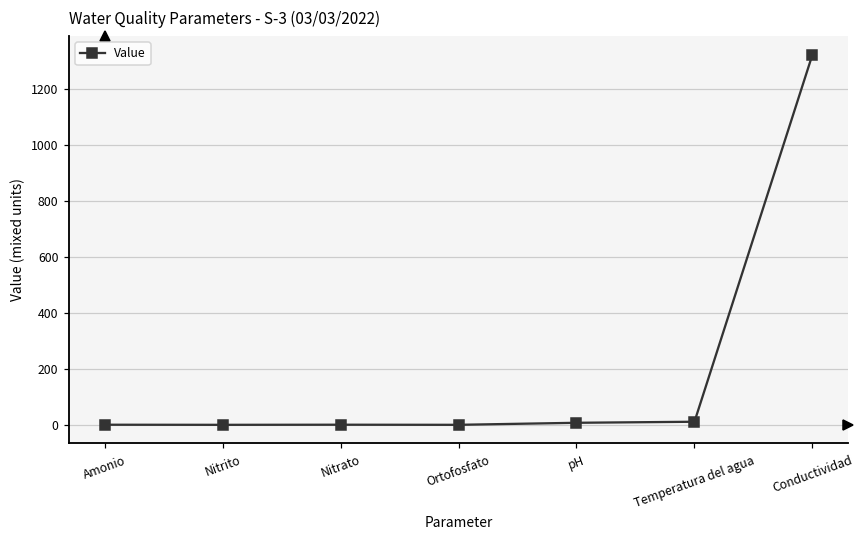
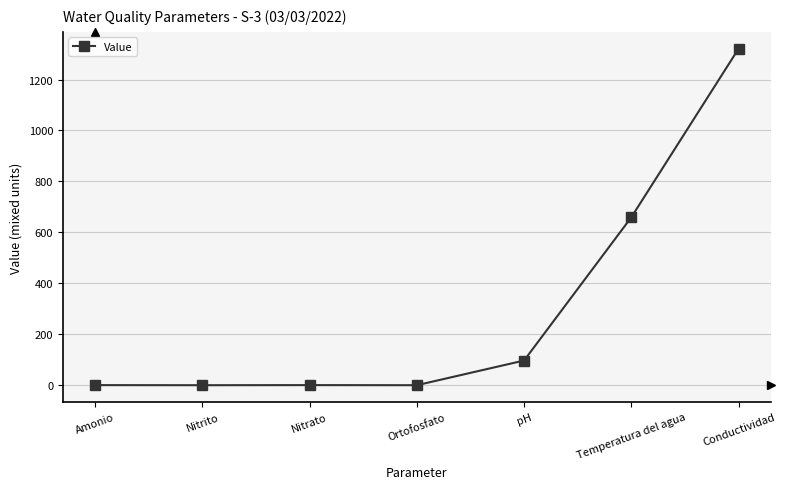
pH: 10 -> 100
Temperatura del agua: 10 -> 660
